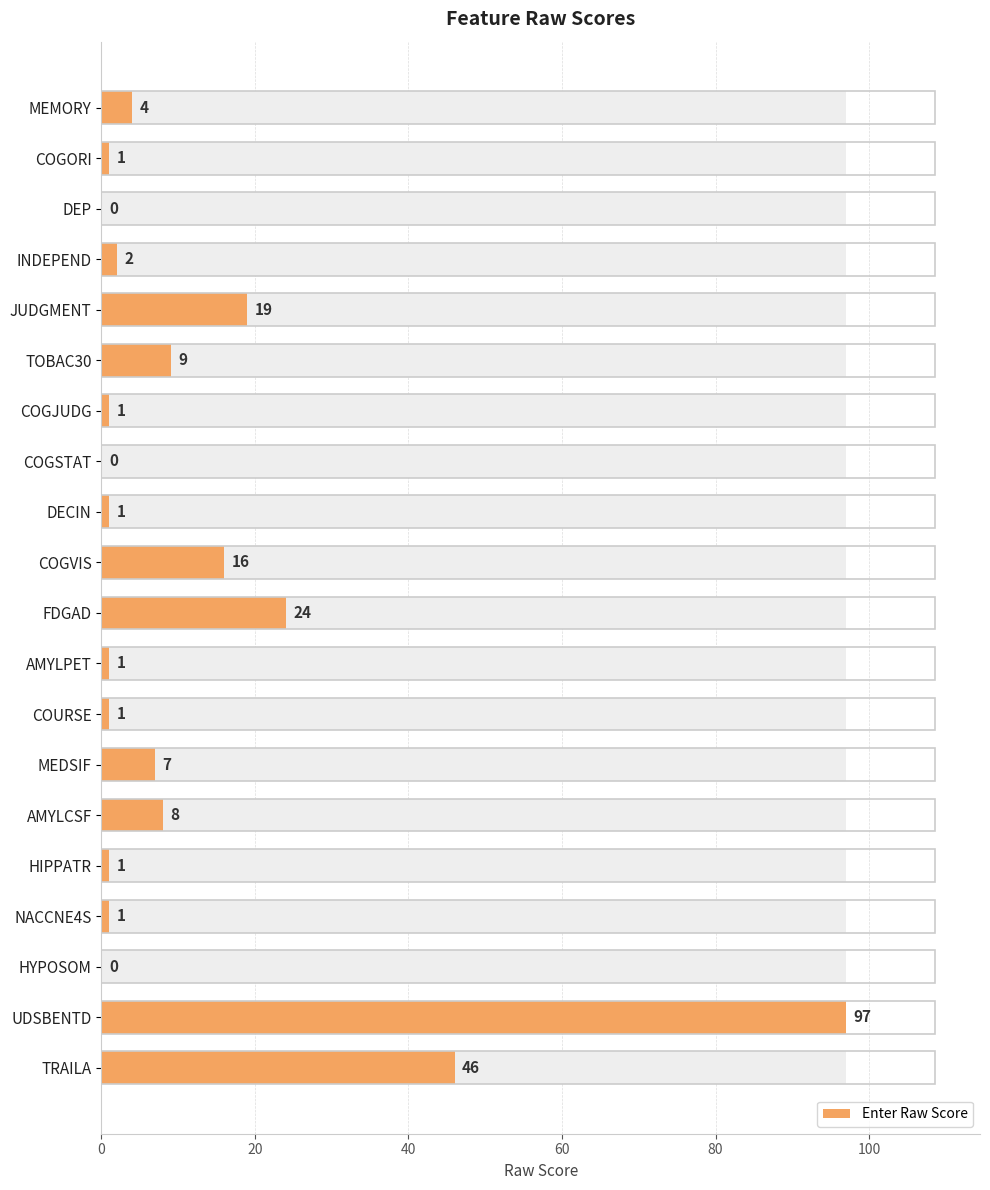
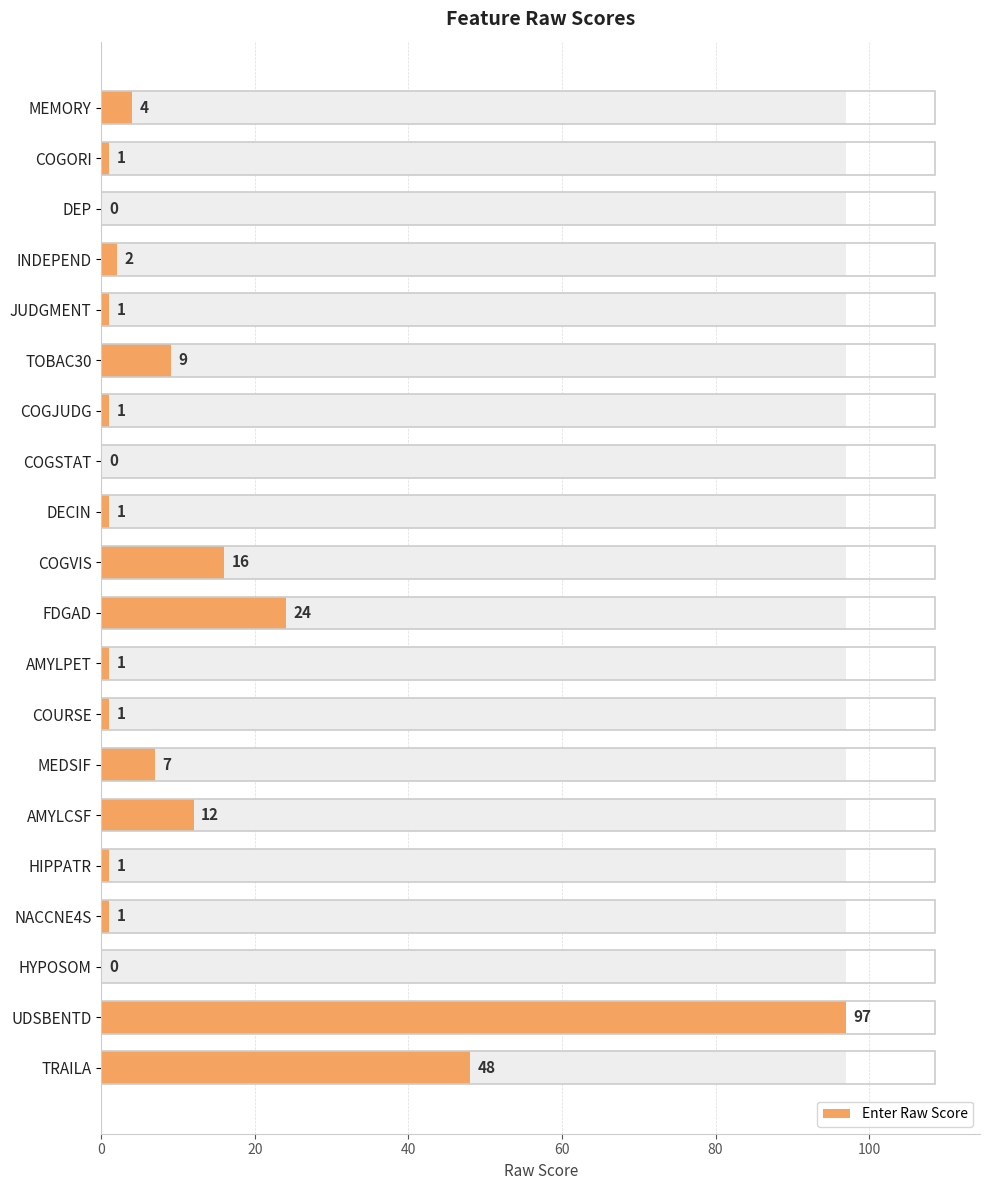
Enter Raw Score, JUDGMENT: 19 -> 1
Enter Raw Score, AMYLCSF: 8 -> 12
Enter Raw Score, TRAILA: 46 -> 48
